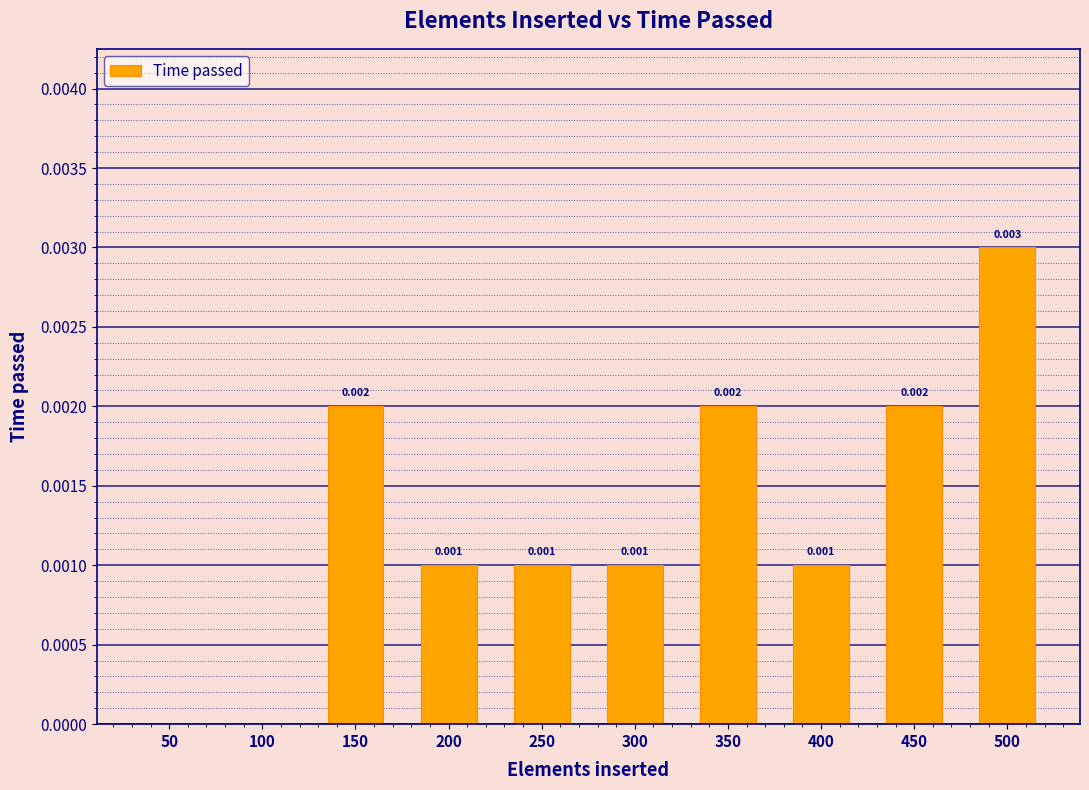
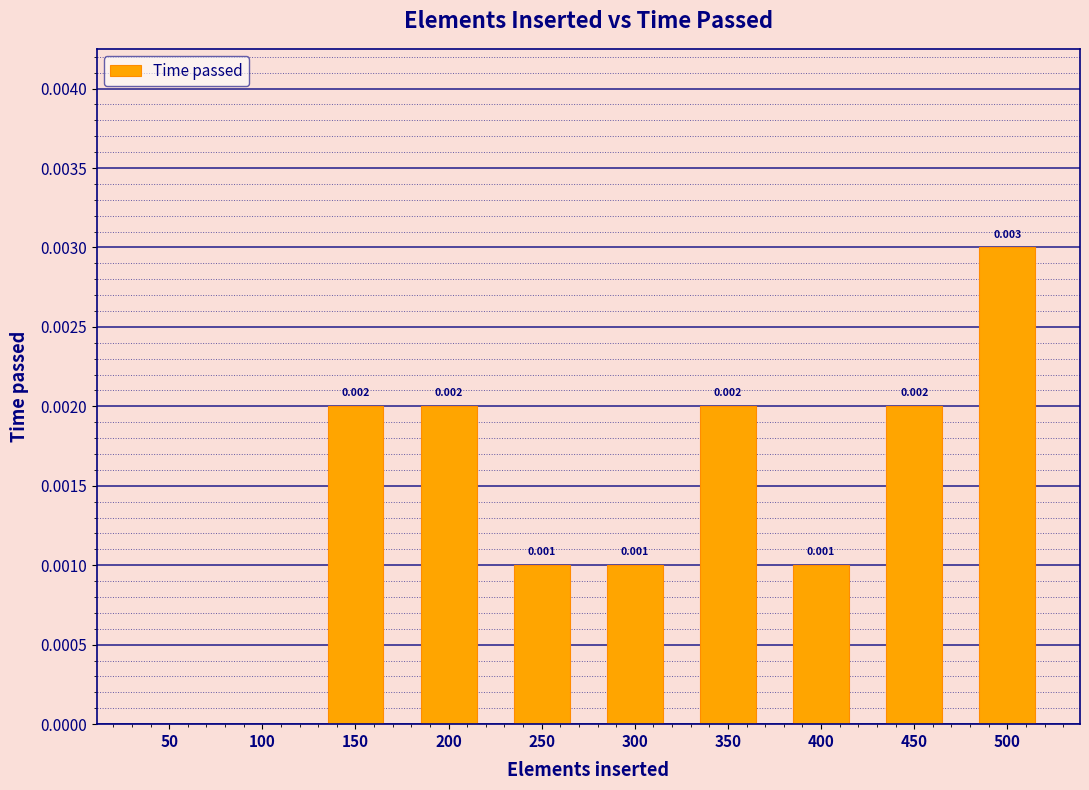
200: 0.001 -> 0.002
